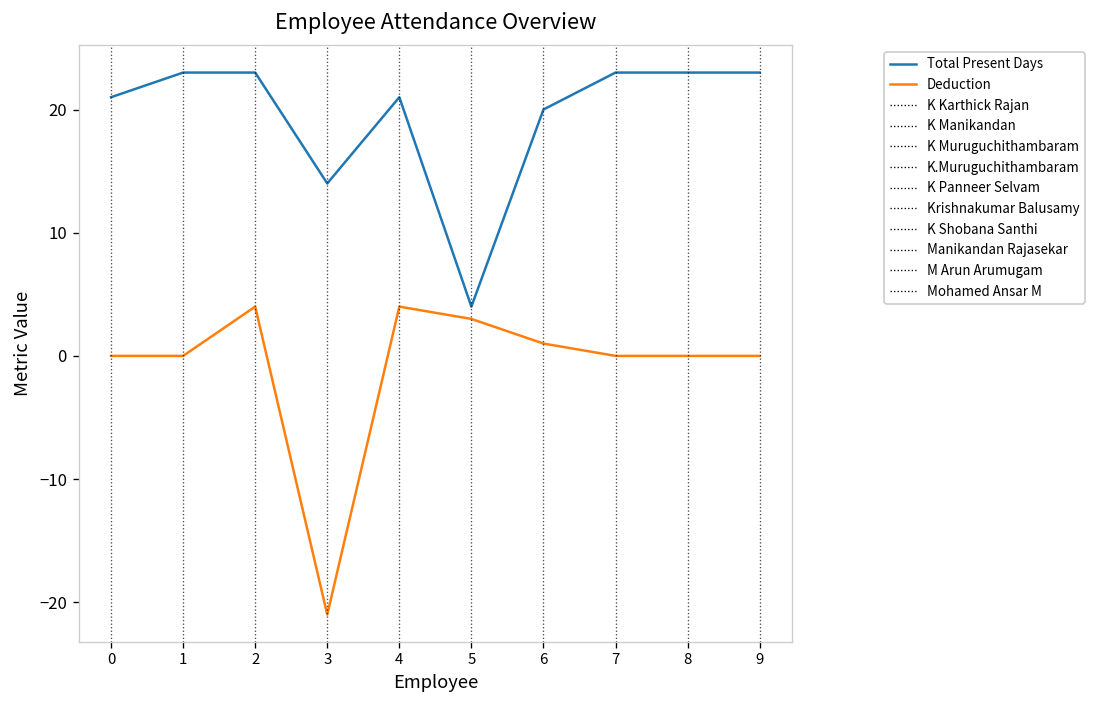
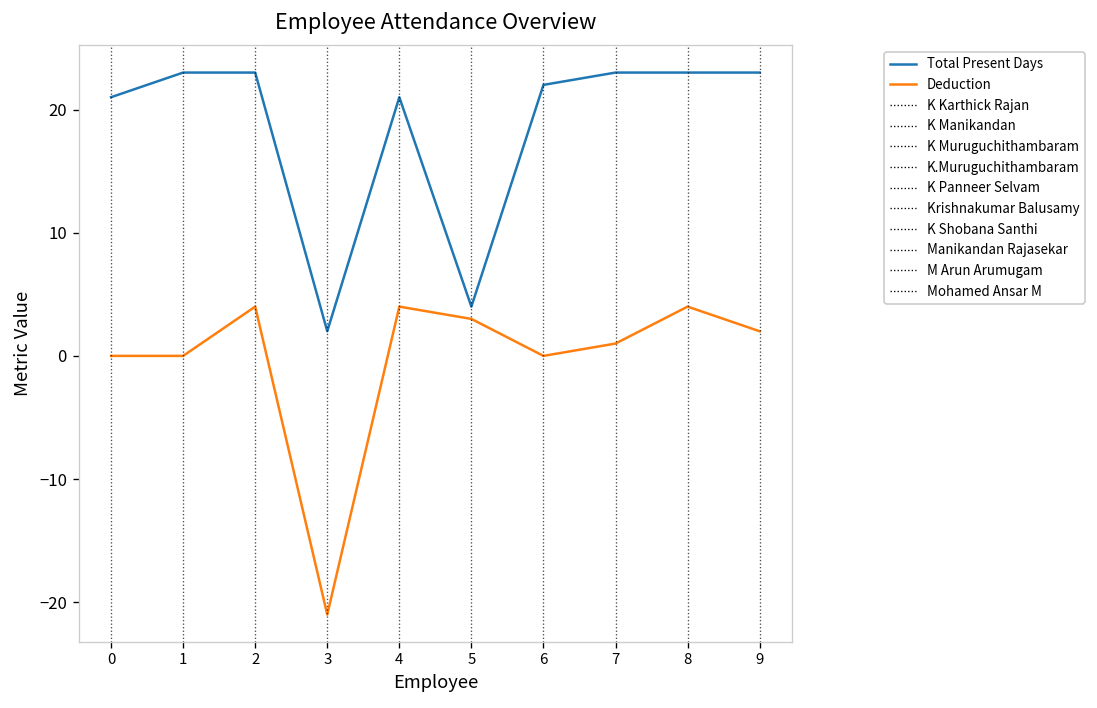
Total Present Days, 3: 14 -> 2
Total Present Days, 6: 20 -> 22
Deduction, 6: 1 -> 0
Deduction, 7: 0 -> 1
Deduction, 8: 0 -> 4
Deduction, 9: 0 -> 2
